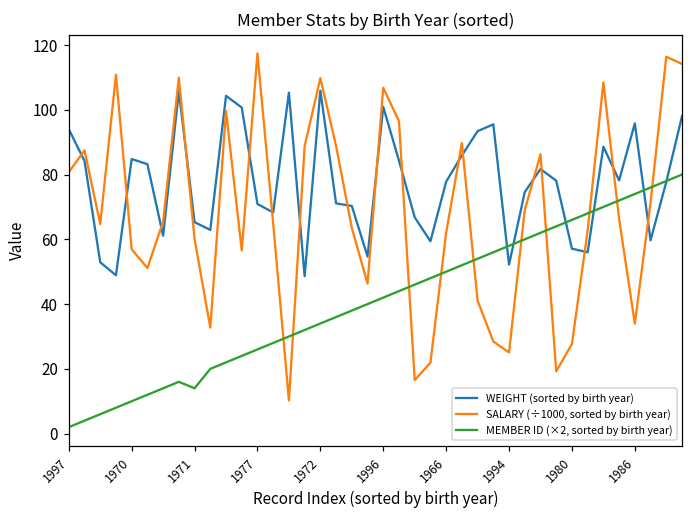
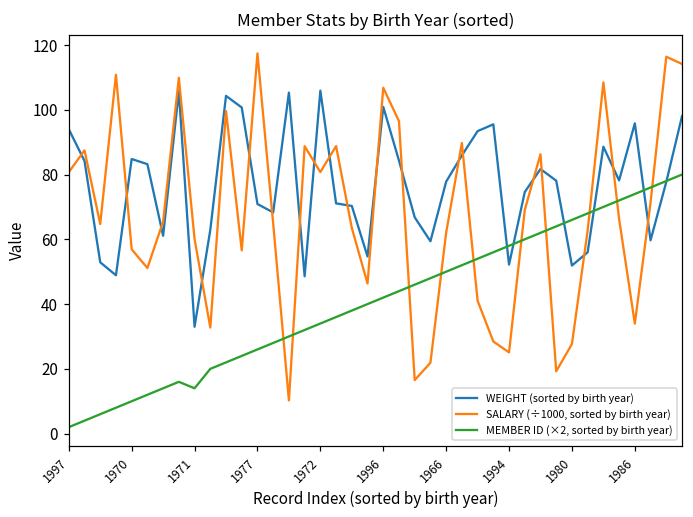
WEIGHT (sorted by birth year), 1971: 65 -> 33
SALARY (÷1000, sorted by birth year), 1972: 110 -> 81
WEIGHT (sorted by birth year), 1980: 57 -> 52
